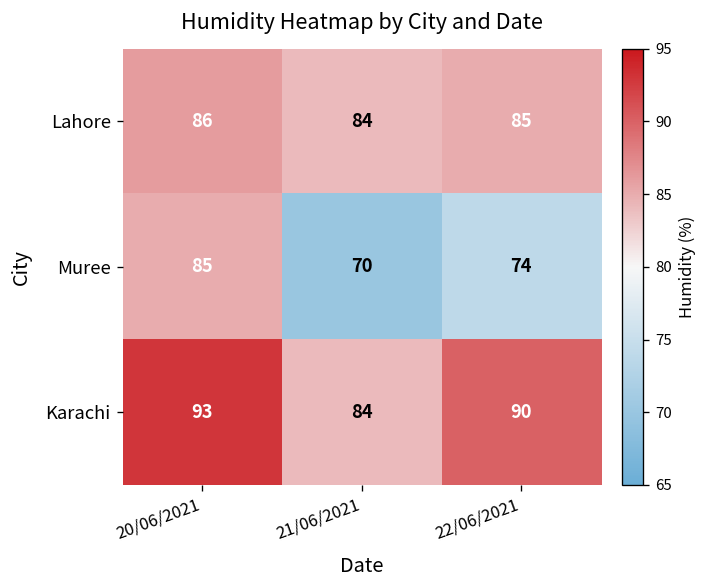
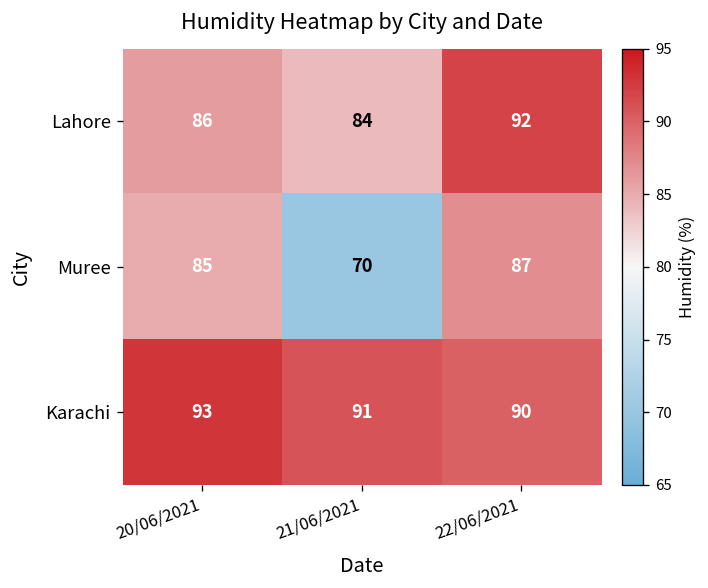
Lahore, 22/06/2021: 85 -> 92
Muree, 22/06/2021: 74 -> 87
Karachi, 21/06/2021: 84 -> 91
